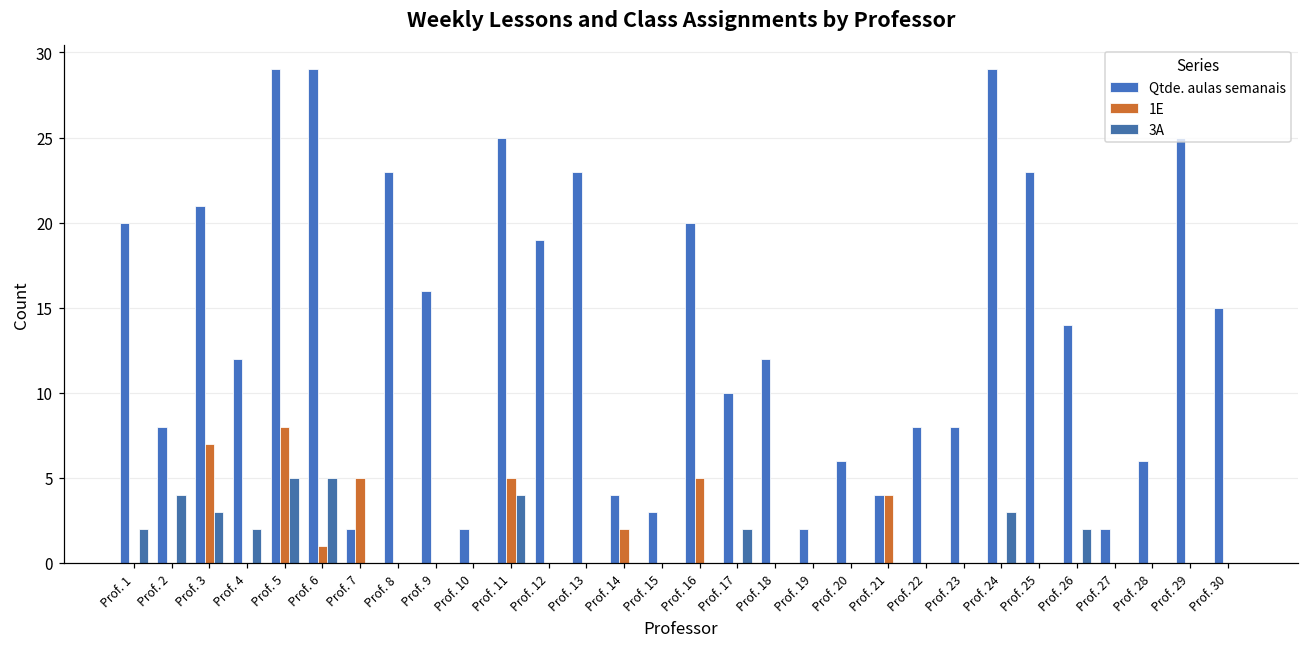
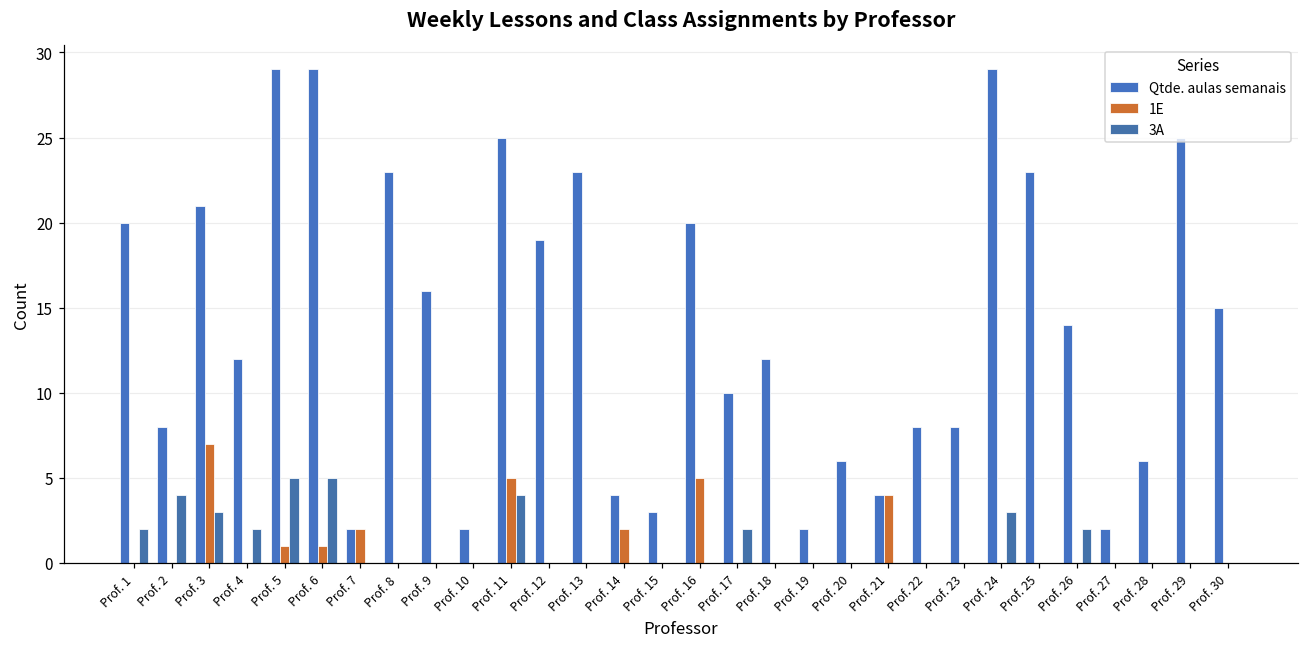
1E, Prof. 5: 8 -> 1
1E, Prof. 7: 5 -> 2
